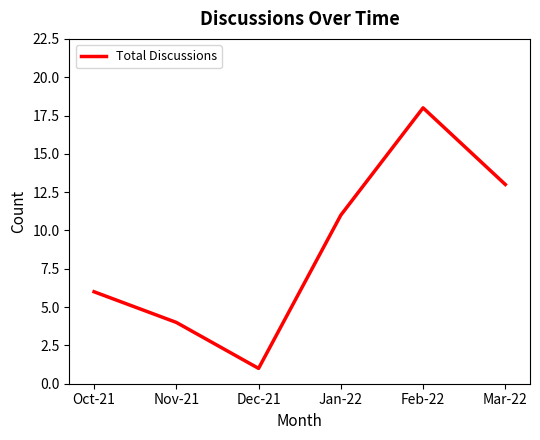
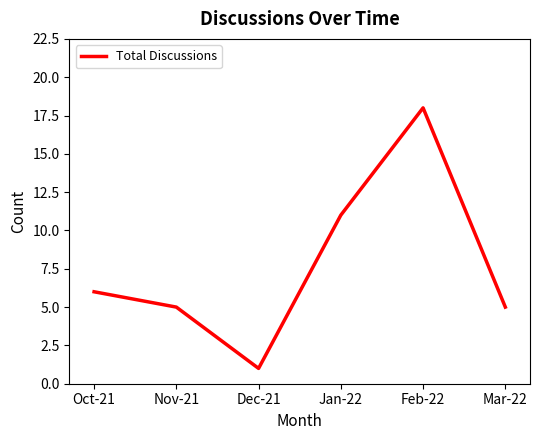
Nov-21: 4 -> 5
Mar-22: 13 -> 5
